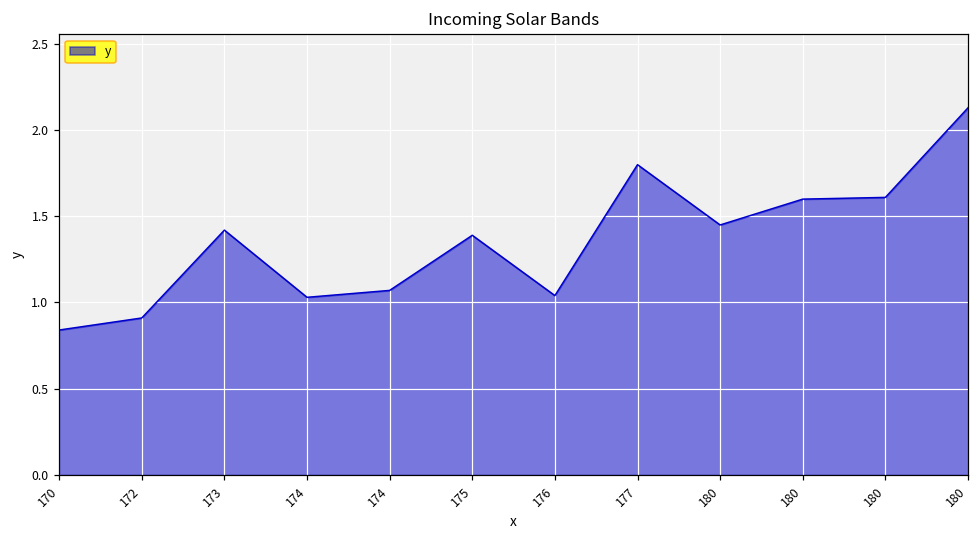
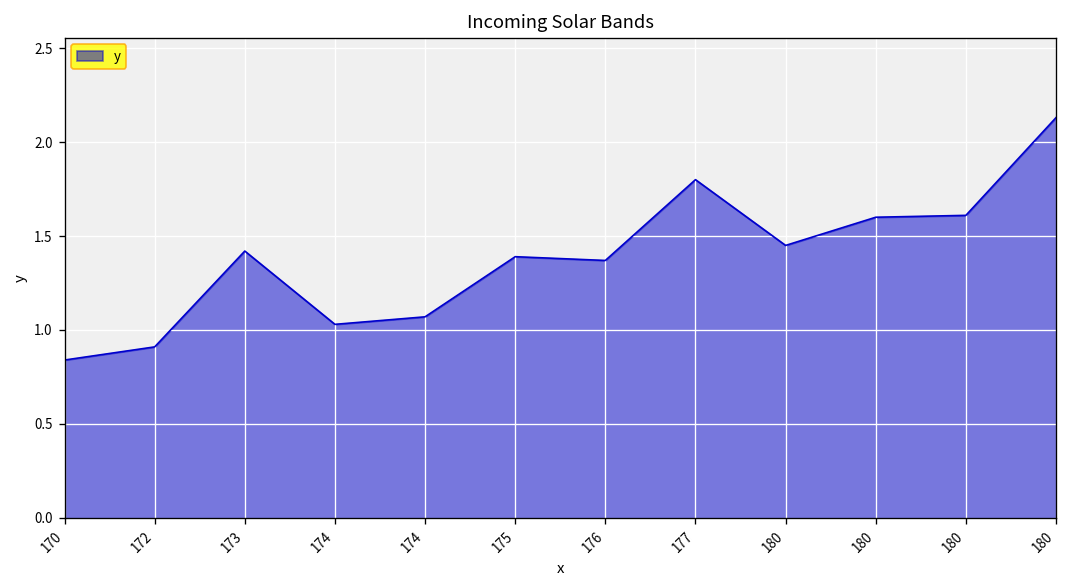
176: 1.04 -> 1.37
